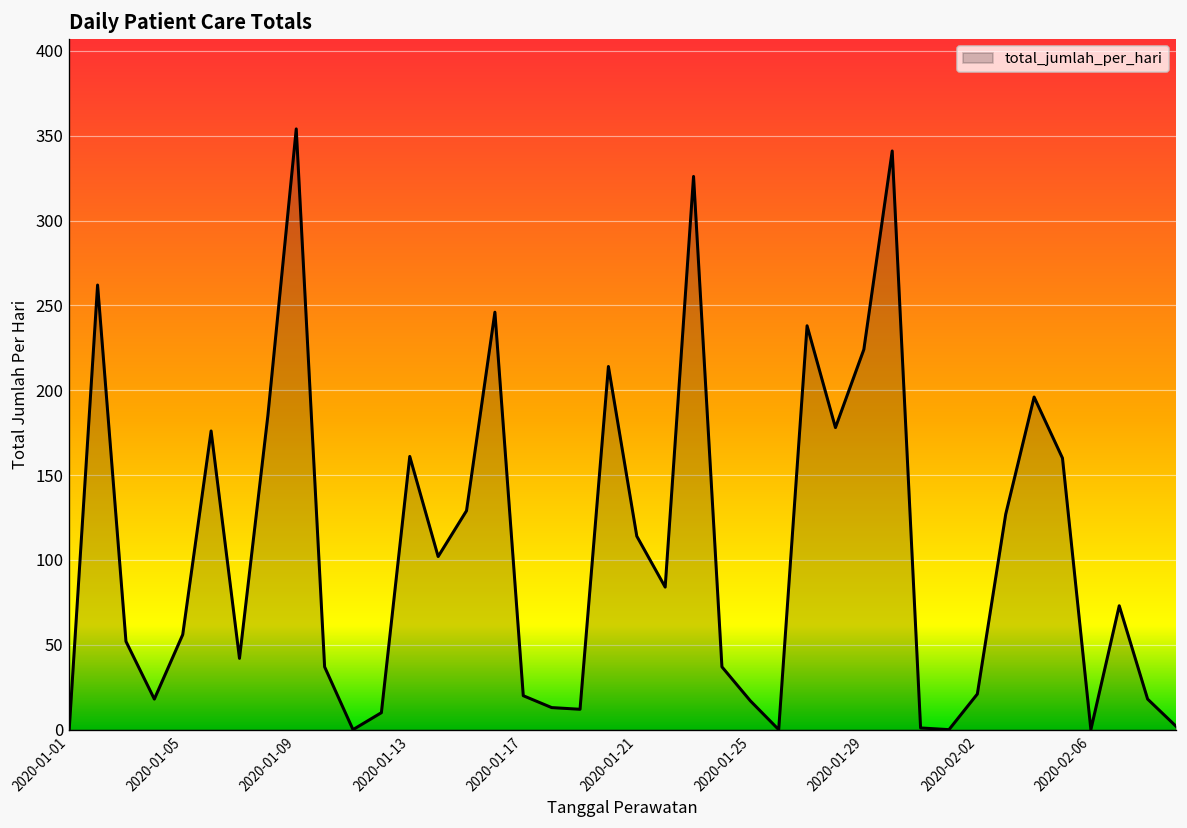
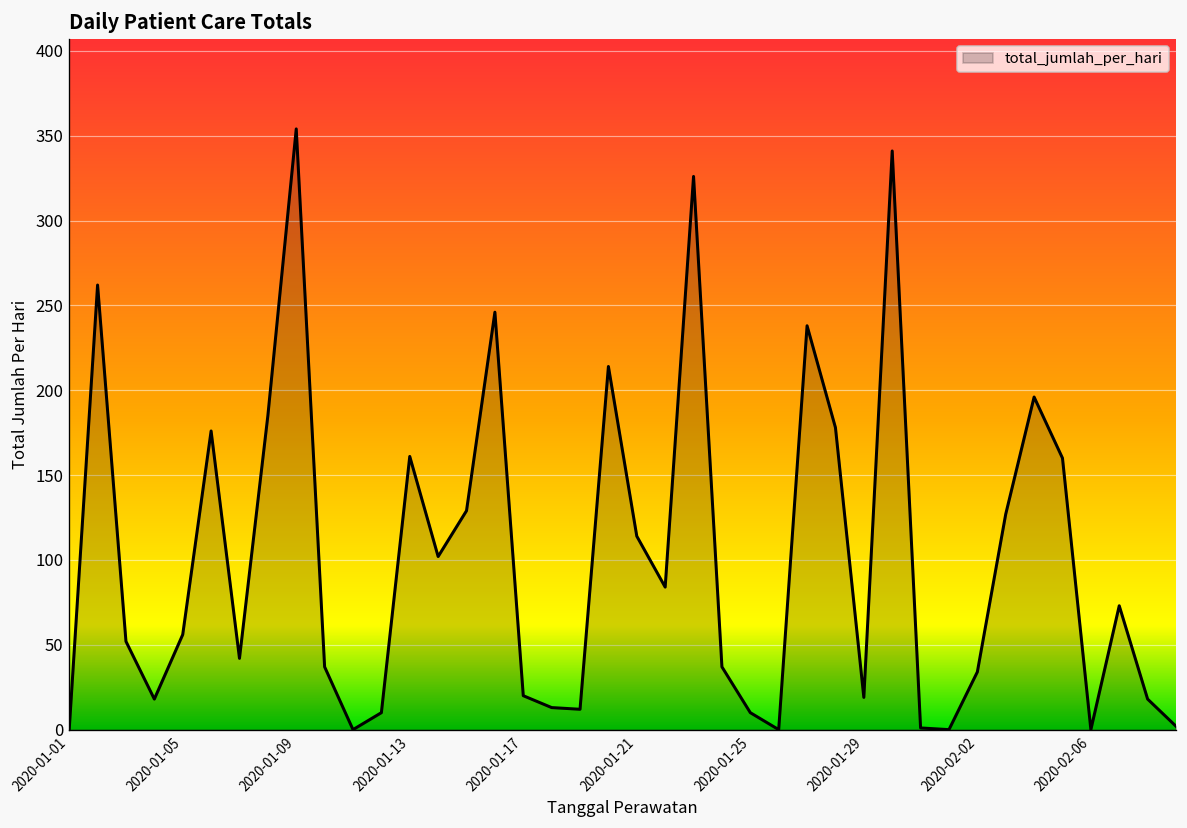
2020-01-25: 17 -> 10
2020-01-29: 224 -> 19
2020-02-02: 21 -> 34
